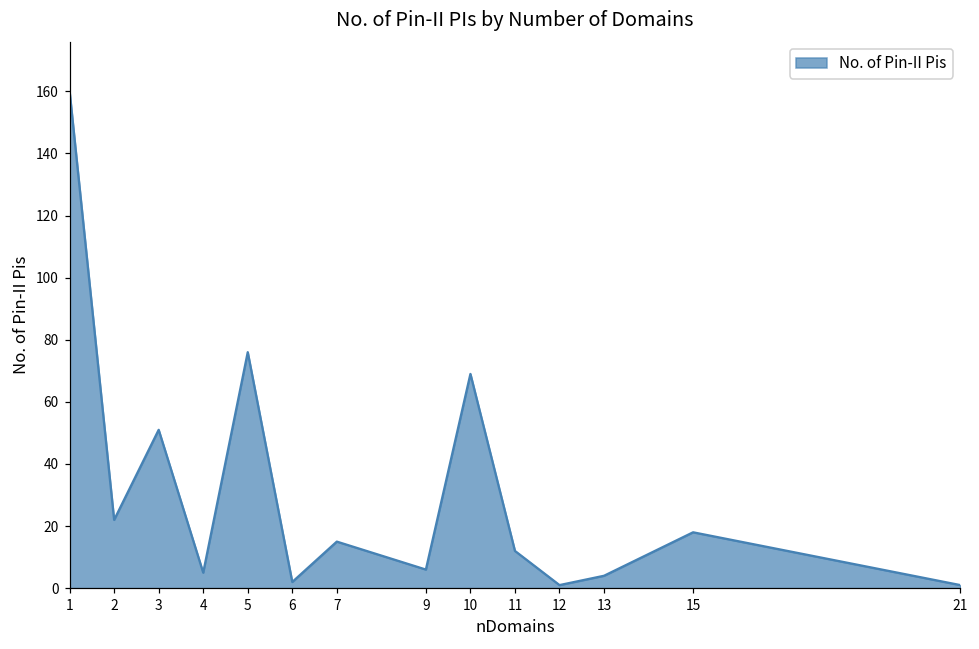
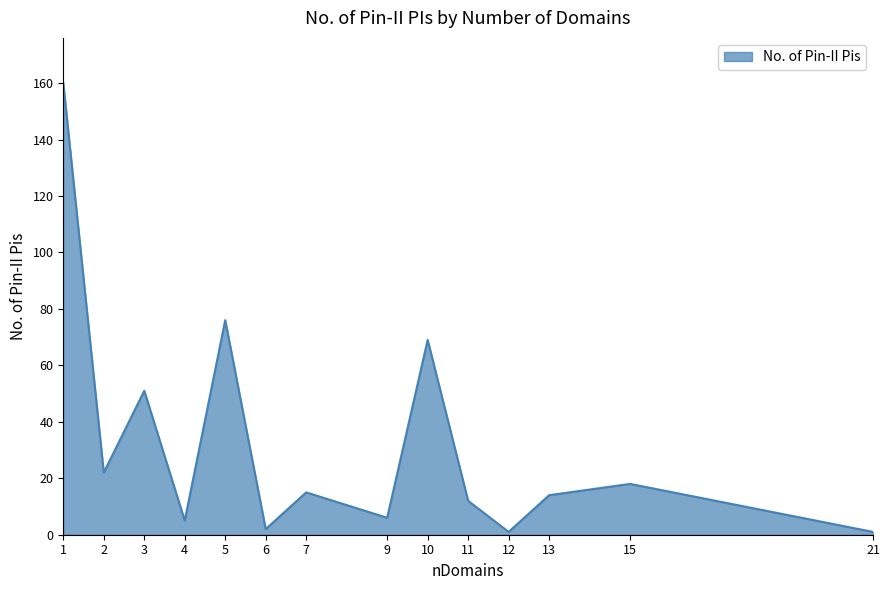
13: 4 -> 14
